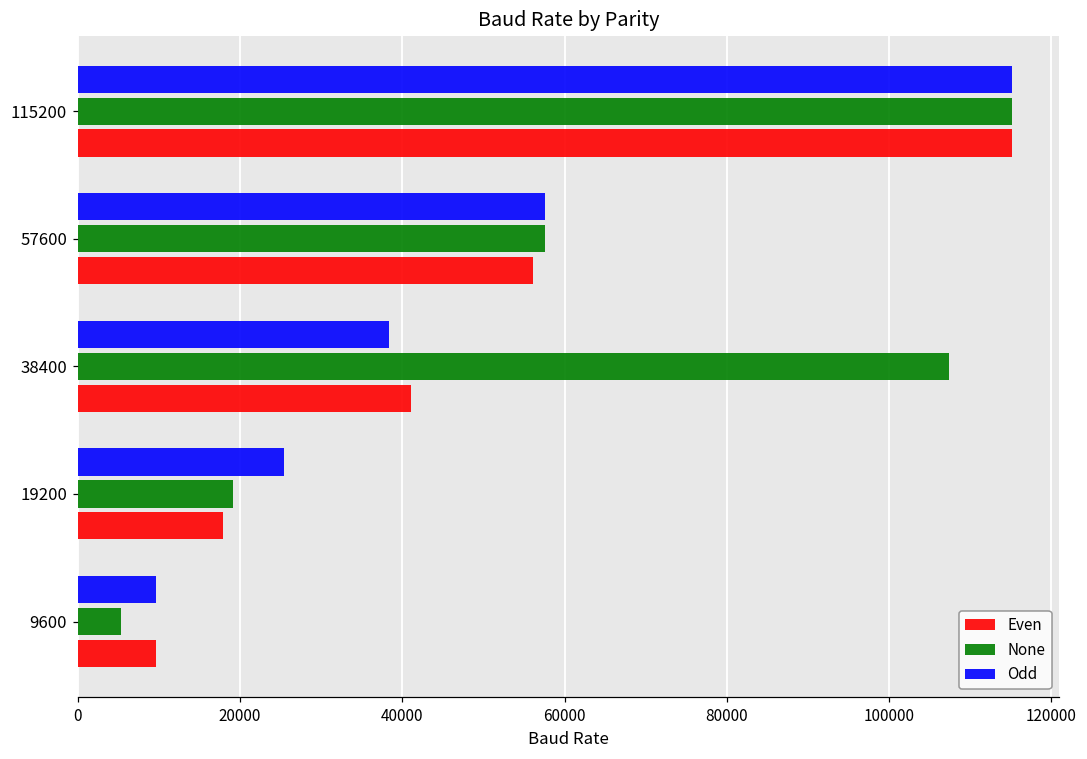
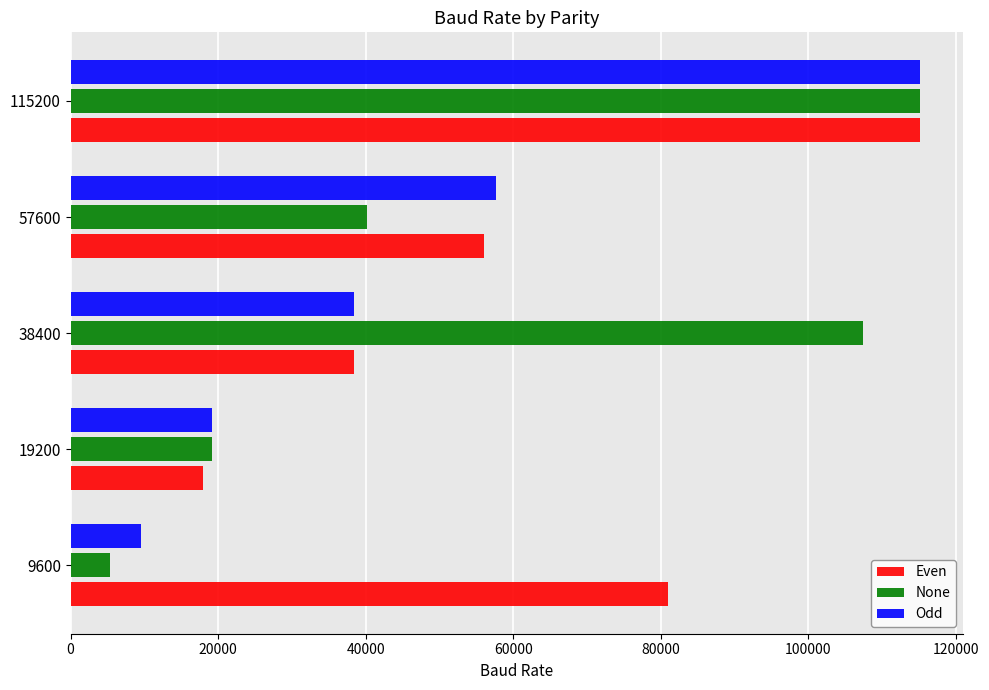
None, 57600: 58000 -> 40000
Even, 38400: 41000 -> 38000
Odd, 19200: 25000 -> 19000
Even, 9600: 10000 -> 81000
